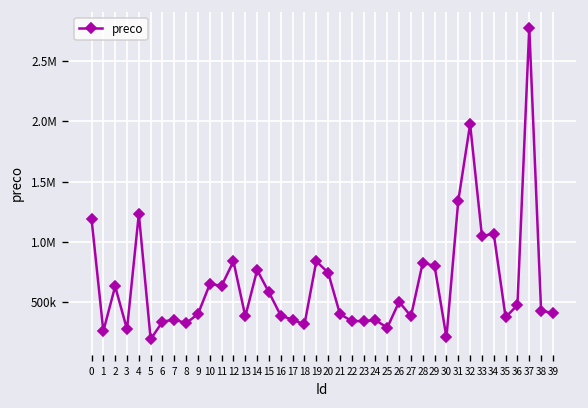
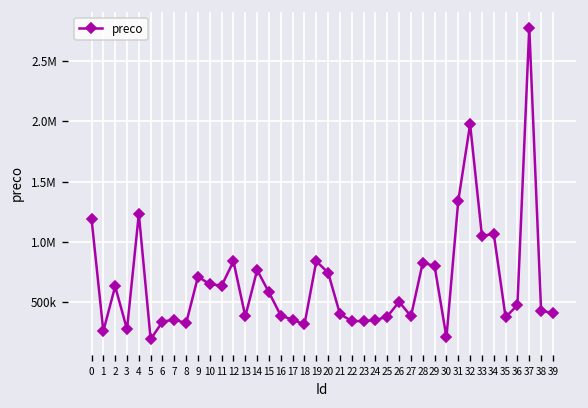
9: 400000 -> 710000
25: 290000 -> 380000
